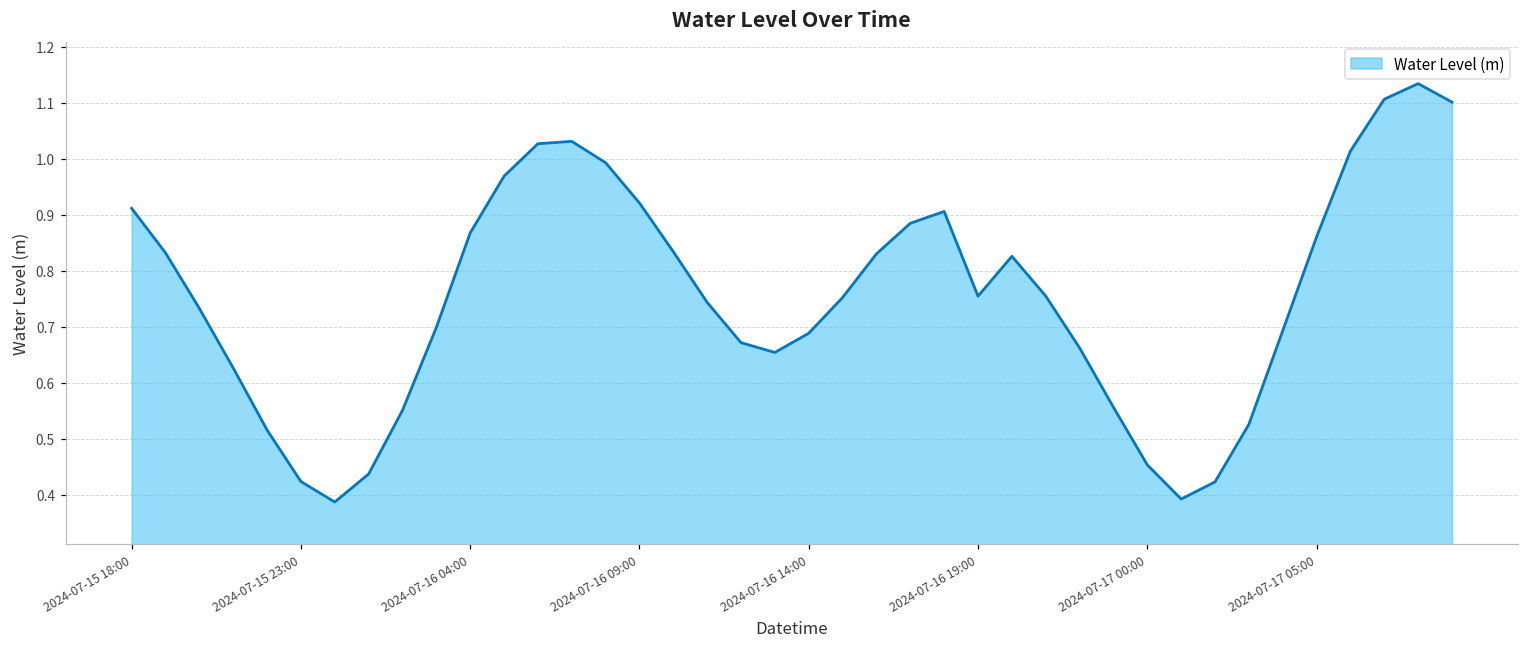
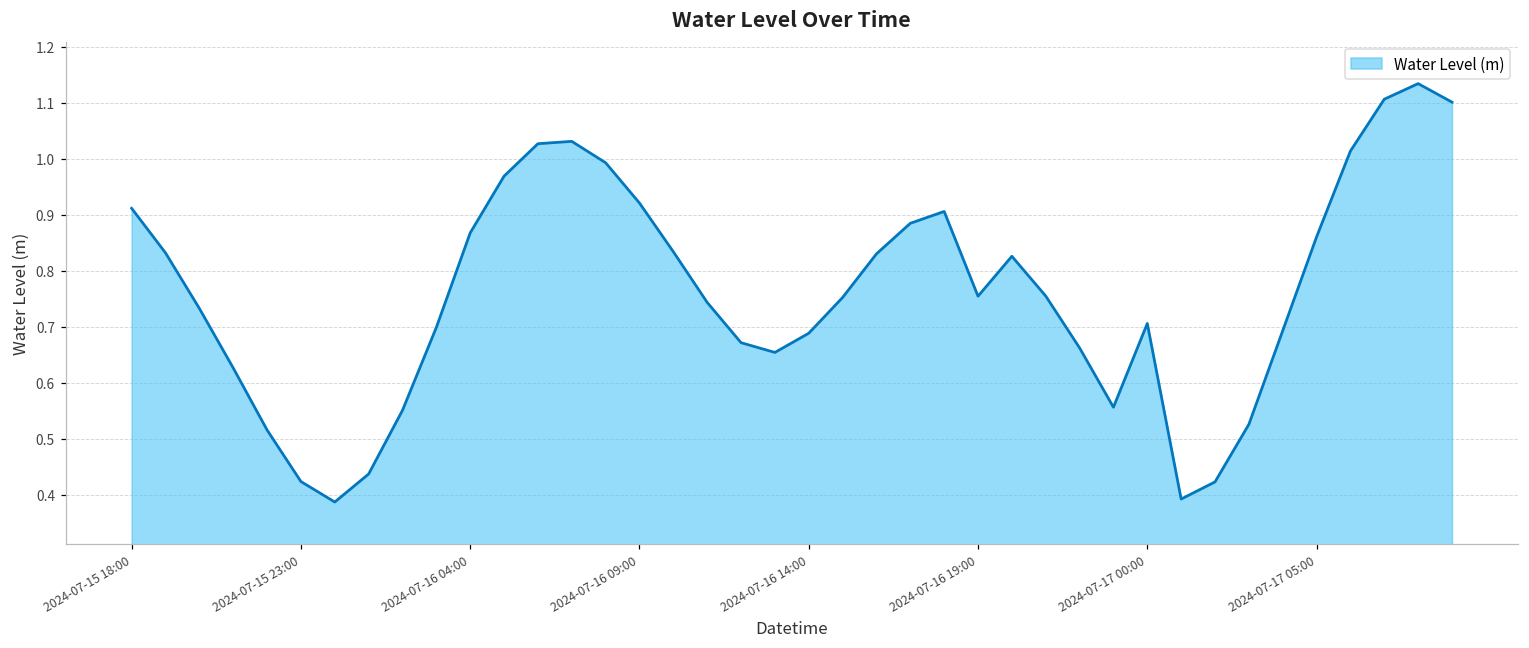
2024-07-17 00:00: 0.45 -> 0.71
